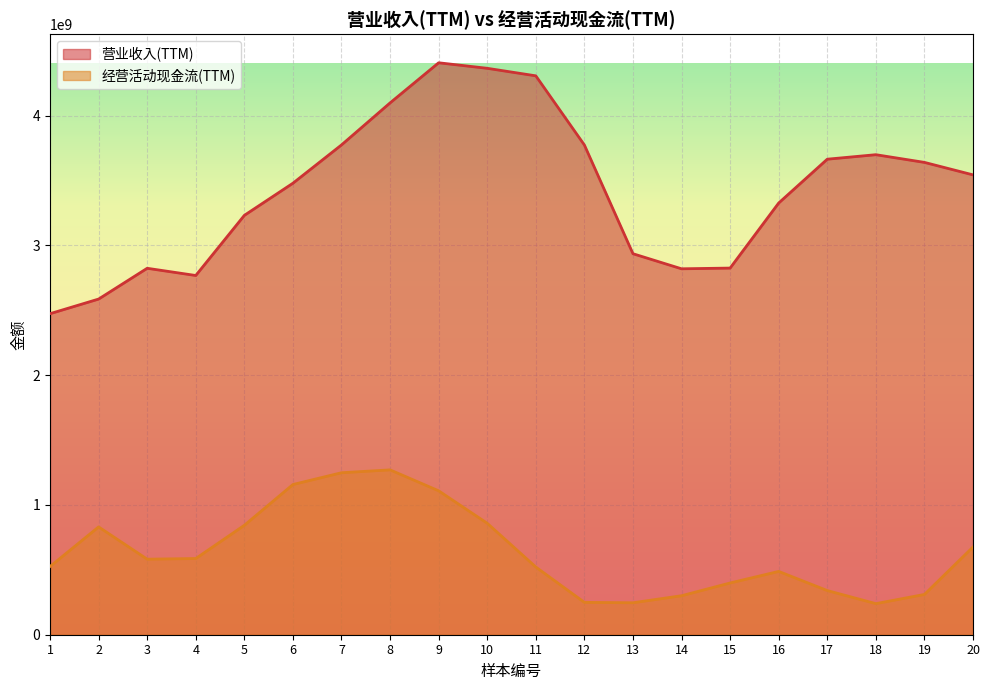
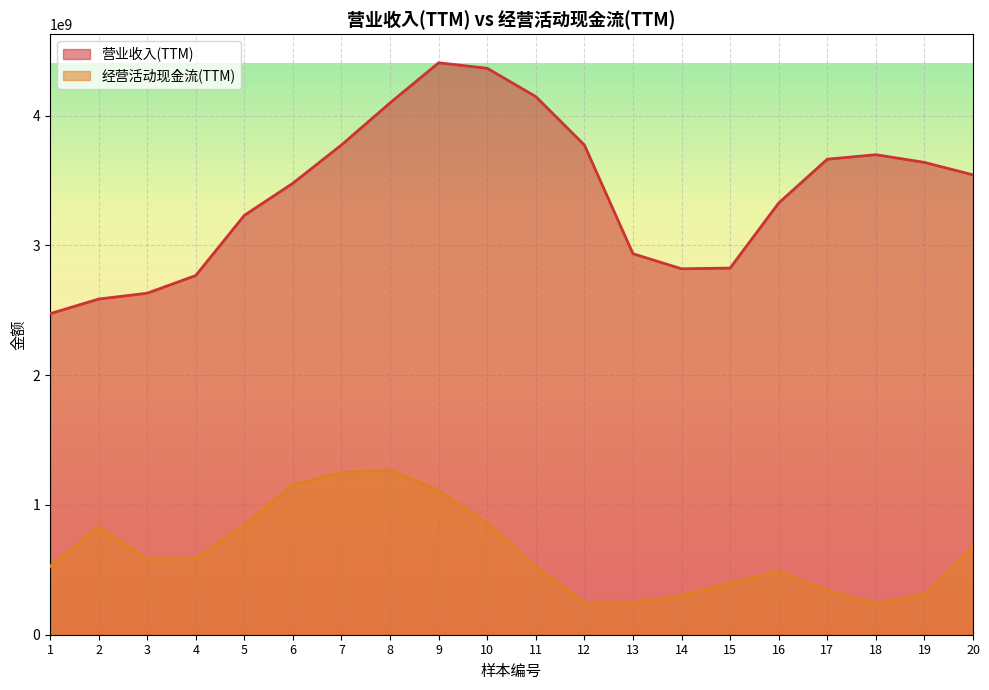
营业收入(TTM), 3: 2820000000 -> 2630000000
营业收入(TTM), 11: 4310000000 -> 4150000000
